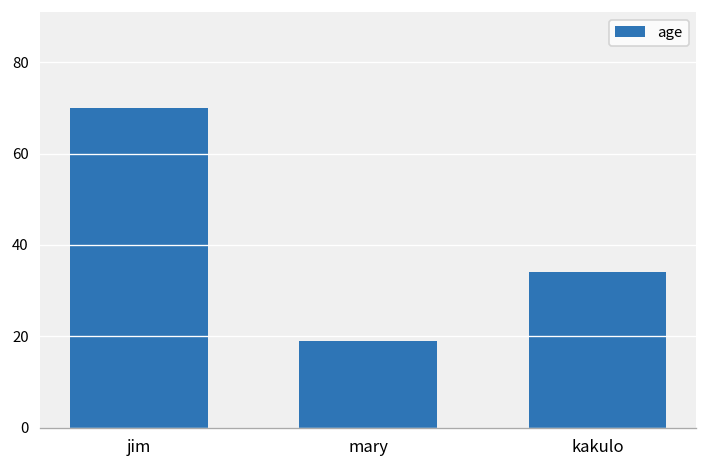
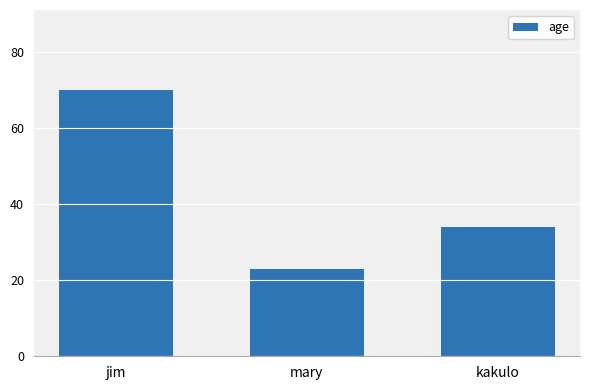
mary: 19 -> 23
